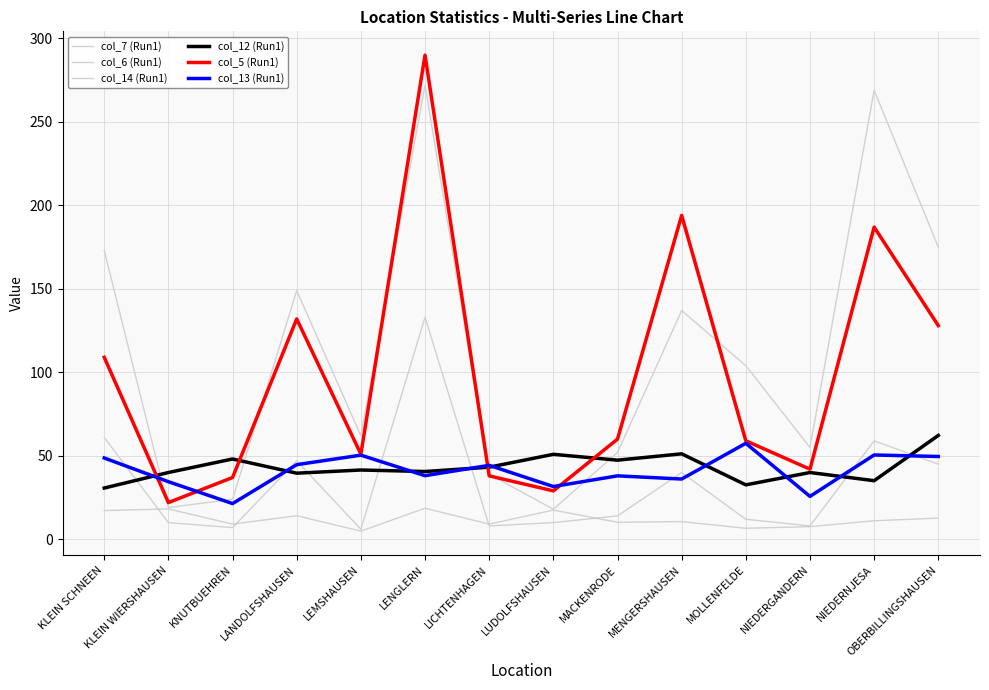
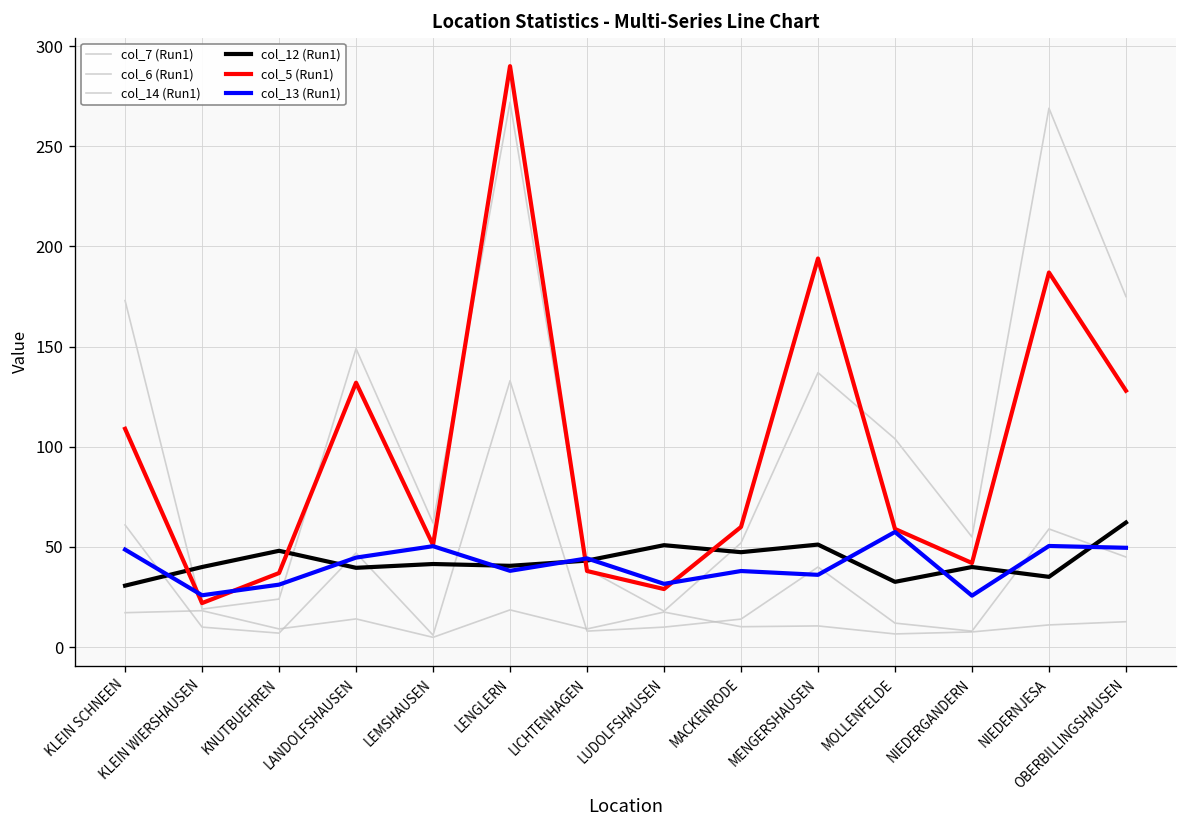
col_13 (Run1), KLEIN WIERSHAUSEN: 35 -> 26
col_13 (Run1), KNUTBUEHREN: 21 -> 31
